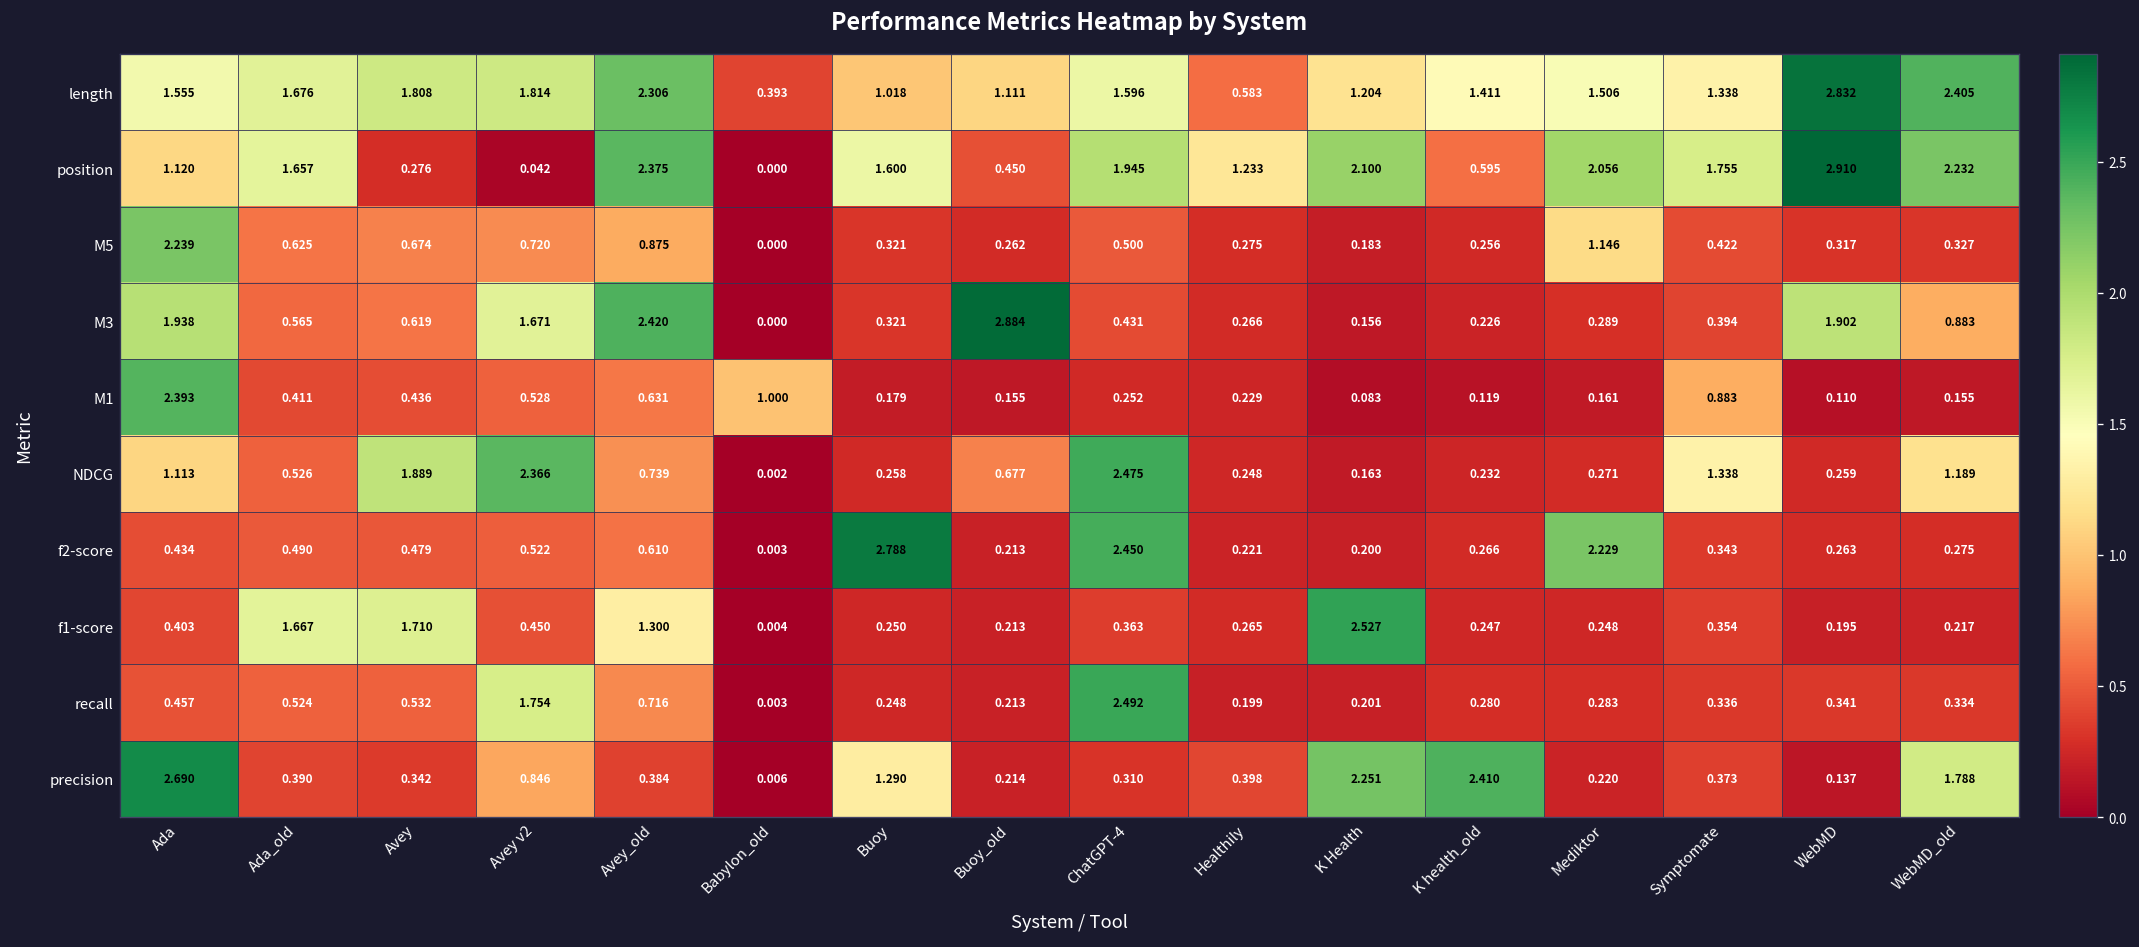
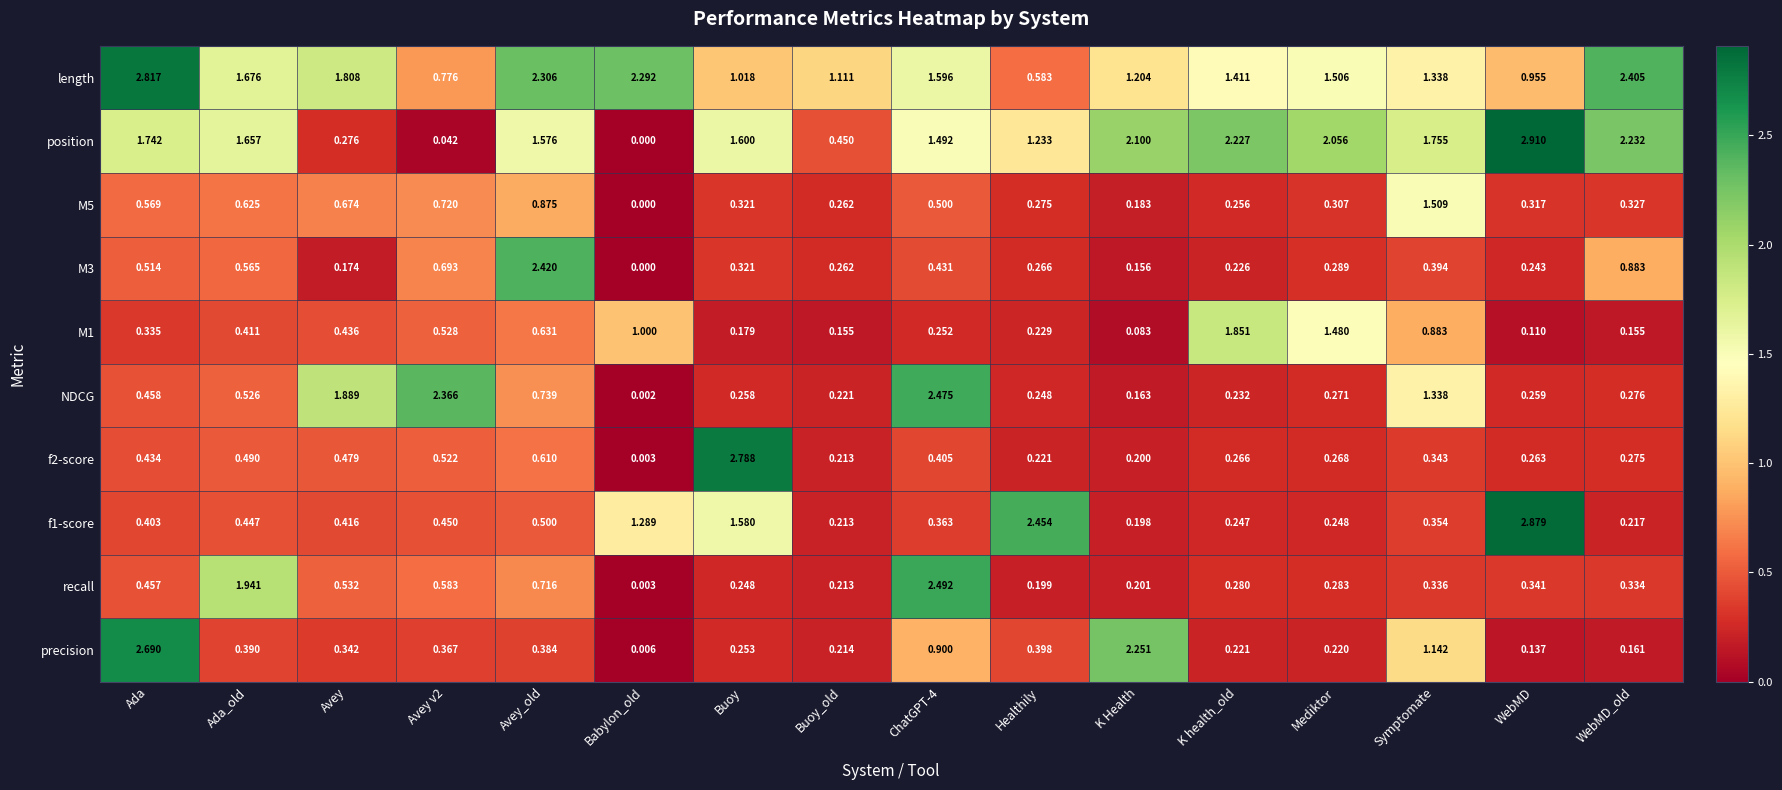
length, Ada: 1.555 -> 2.817
length, Avey v2: 1.814 -> 0.776
length, Babylon_old: 0.393 -> 2.292
length, WebMD: 2.832 -> 0.955
position, Ada: 1.120 -> 1.742
position, Avey_old: 2.375 -> 1.576
position, ChatGPT-4: 1.945 -> 1.492
position, K health_old: 0.595 -> 2.227
M5, Ada: 2.239 -> 0.569
M5, Mediktor: 1.146 -> 0.307
M5, Symptomate: 0.422 -> 1.509
M3, Ada: 1.938 -> 0.514
M3, Avey: 0.619 -> 0.174
M3, Avey v2: 1.671 -> 0.693
M3, Buoy_old: 2.884 -> 0.262
M3, WebMD: 1.902 -> 0.243
M1, Ada: 2.393 -> 0.335
M1, K health_old: 0.119 -> 1.851
M1, Mediktor: 0.161 -> 1.480
NDCG, Ada: 1.113 -> 0.458
NDCG, Buoy_old: 0.677 -> 0.221
NDCG, WebMD_old: 1.189 -> 0.276
f2-score, ChatGPT-4: 2.450 -> 0.405
f2-score, Mediktor: 2.229 -> 0.268
f1-score, Ada_old: 1.667 -> 0.447
f1-score, Avey: 1.710 -> 0.416
f1-score, Avey_old: 1.300 -> 0.500
f1-score, Babylon_old: 0.004 -> 1.289
f1-score, Buoy: 0.250 -> 1.580
f1-score, Healthily: 0.265 -> 2.454
f1-score, K Health: 2.527 -> 0.198
f1-score, WebMD: 0.195 -> 2.879
recall, Ada_old: 0.524 -> 1.941
recall, Avey v2: 1.754 -> 0.583
precision, Avey v2: 0.846 -> 0.367
precision, Buoy: 1.290 -> 0.253
precision, ChatGPT-4: 0.310 -> 0.900
precision, K health_old: 2.410 -> 0.221
precision, Symptomate: 0.373 -> 1.142
precision, WebMD_old: 1.788 -> 0.161
